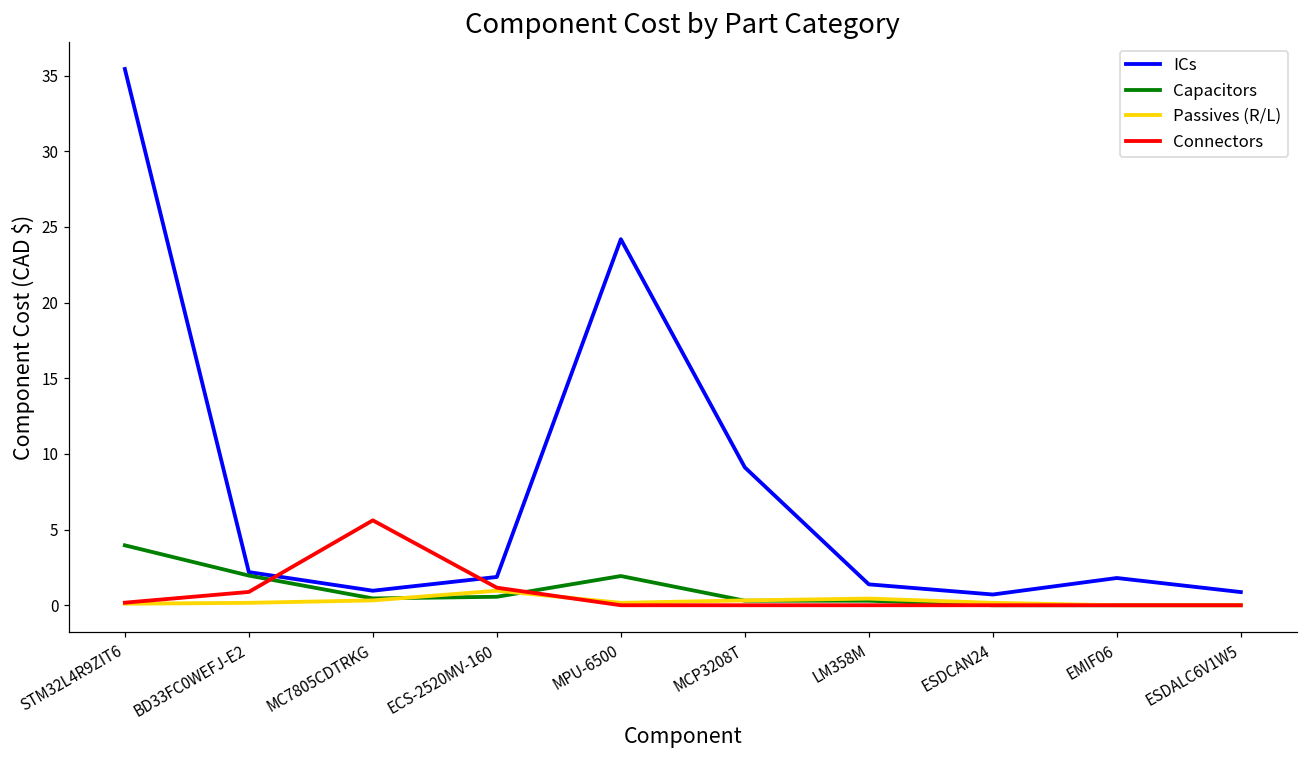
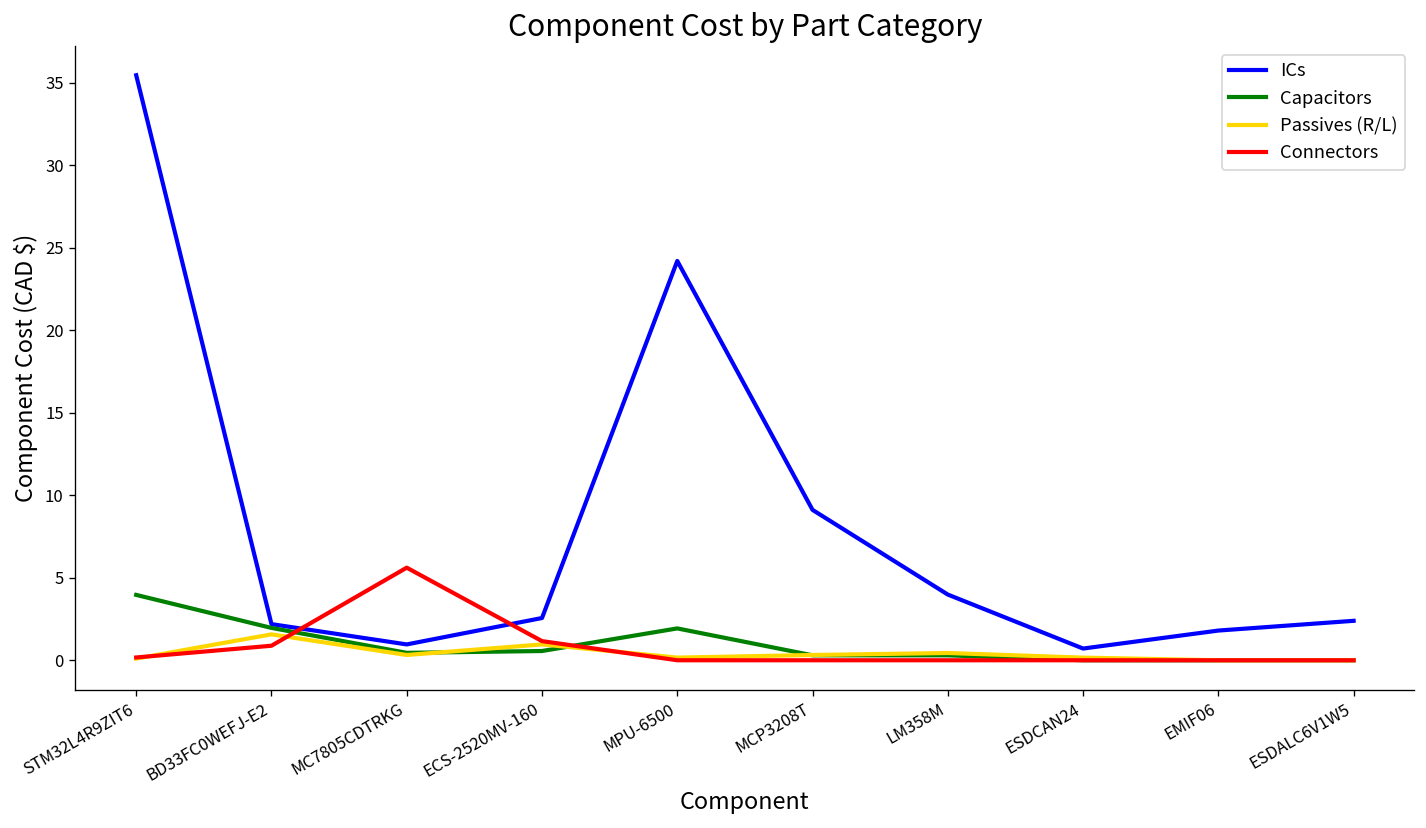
Passives (R/L), BD33FC0WEFJ-E2: 0.2 -> 1.6
ICs, ECS-2520MV-160: 1.9 -> 2.6
ICs, LM358M: 1.4 -> 4.0
ICs, ESDALC6V1W5: 0.9 -> 2.4
